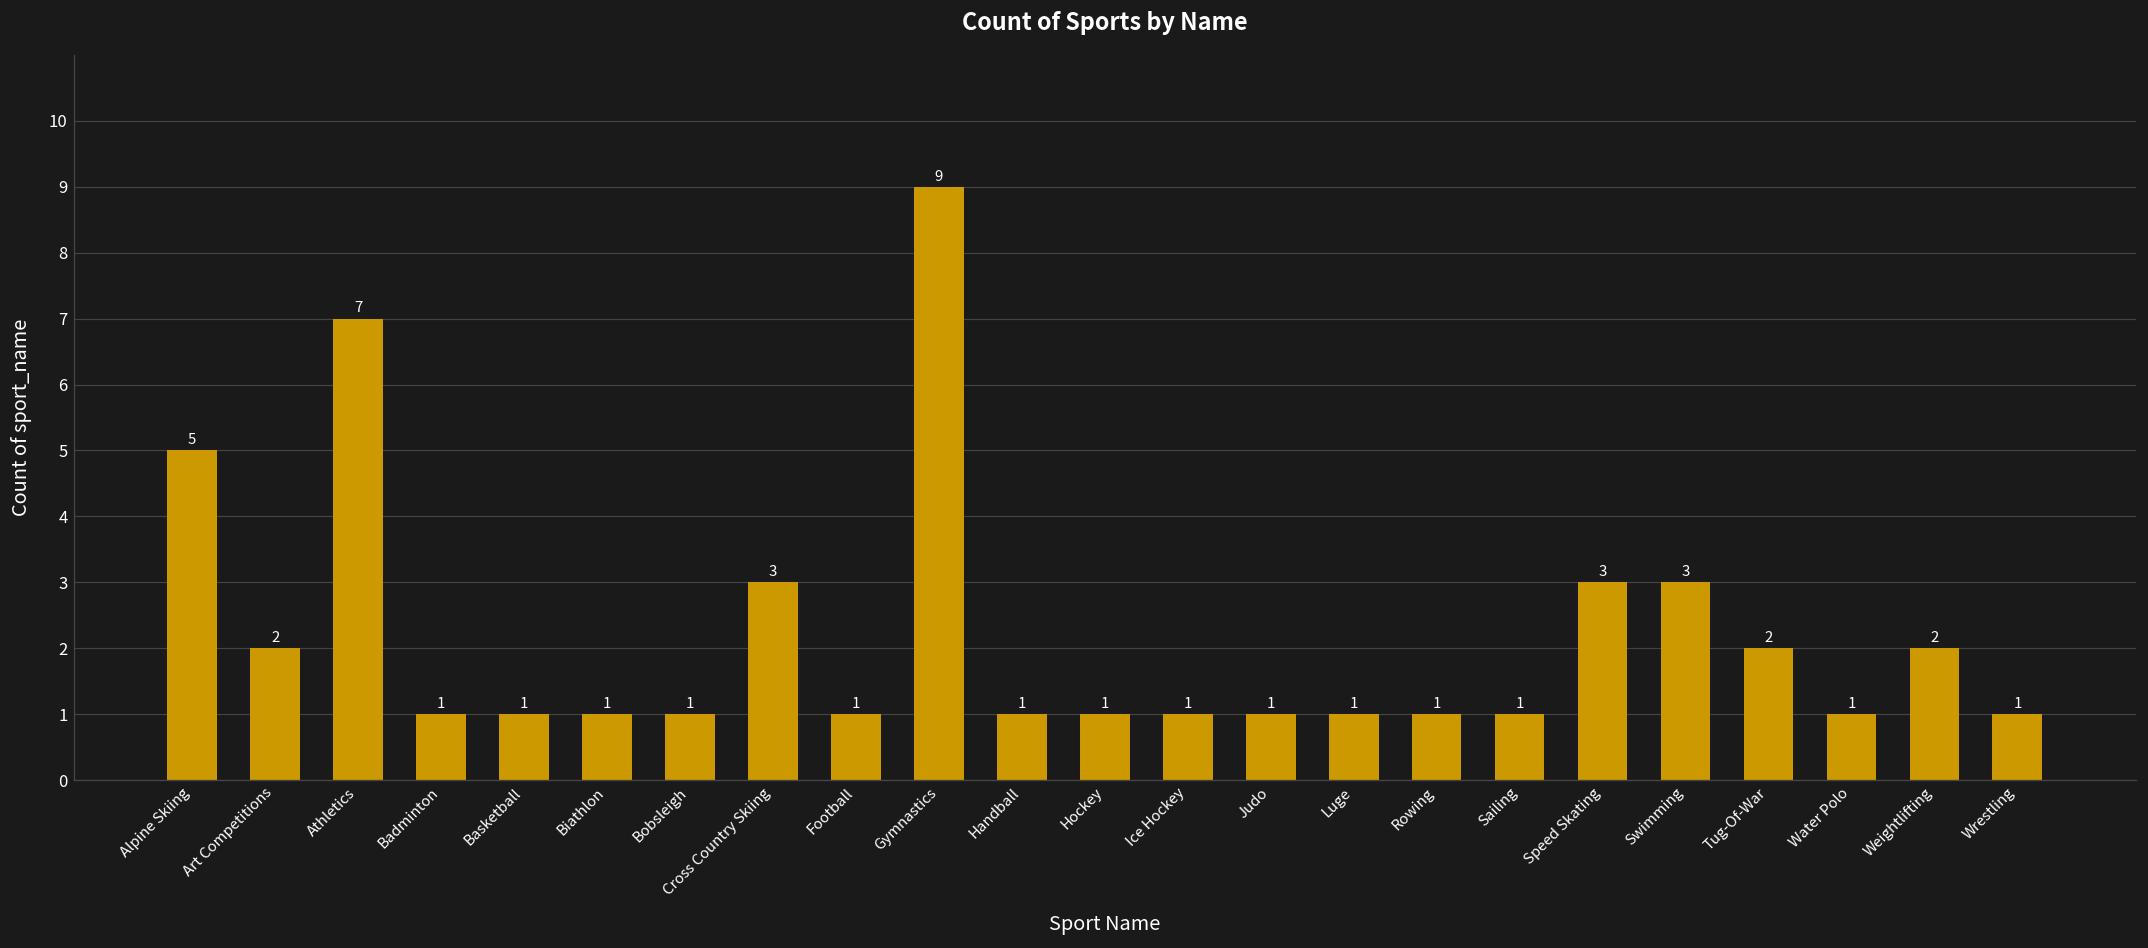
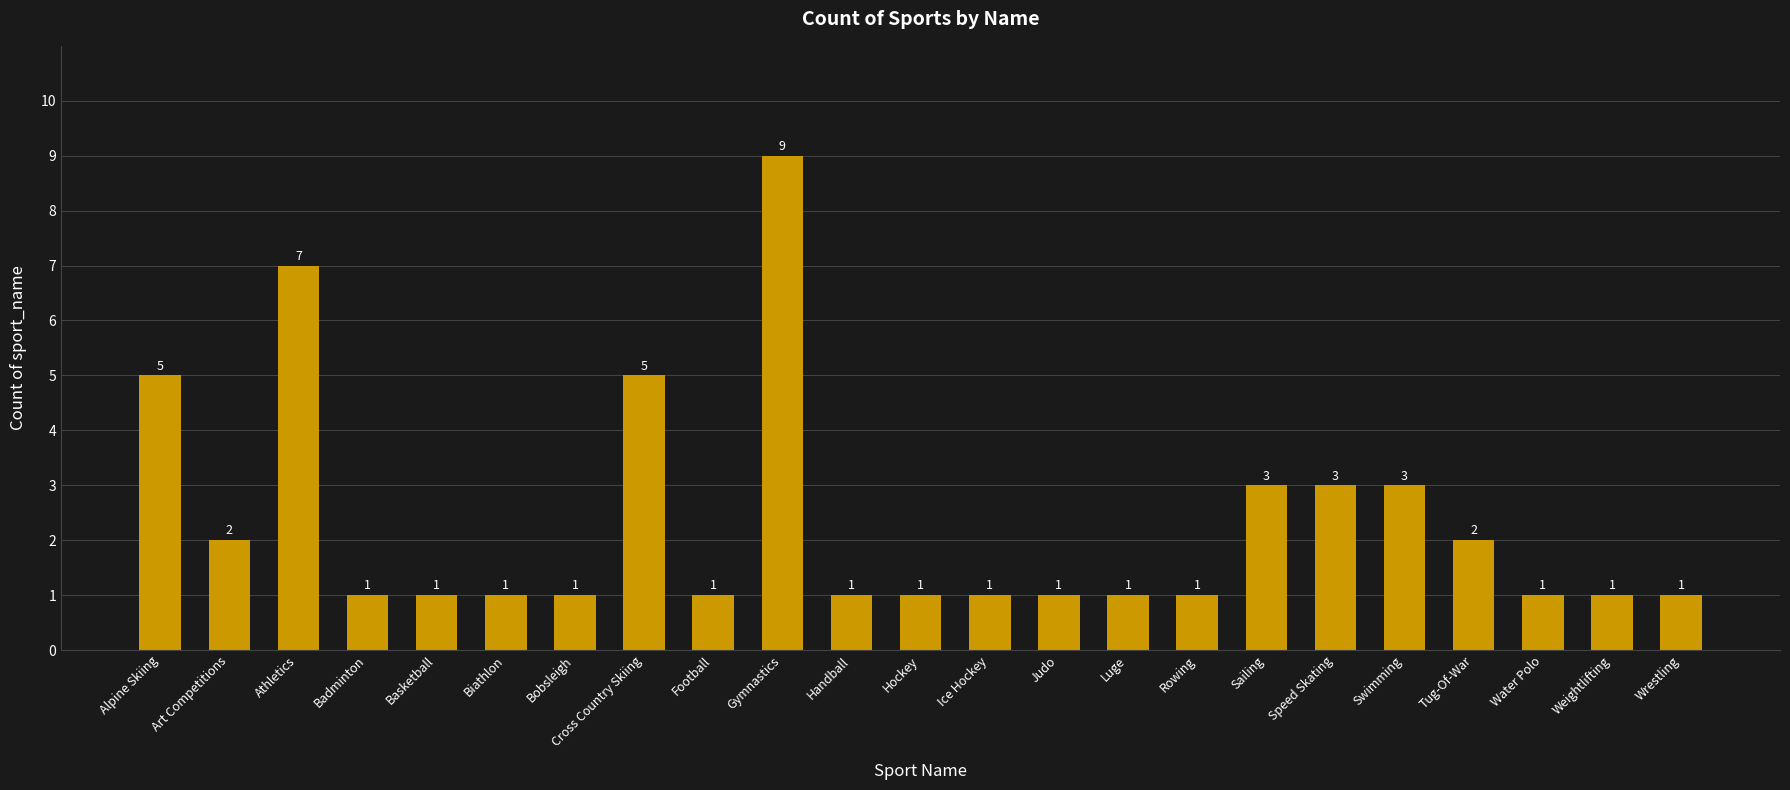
Cross Country Skiing: 3 -> 5
Sailing: 1 -> 3
Weightlifting: 2 -> 1
